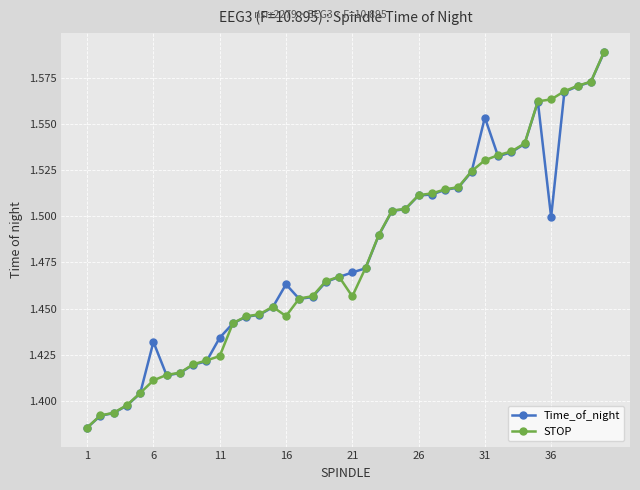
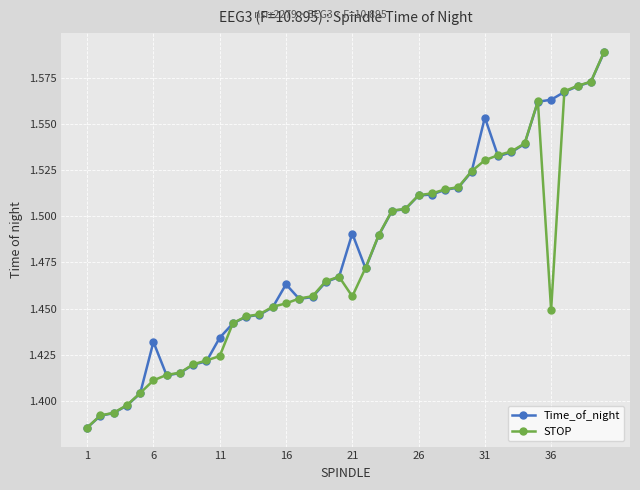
STOP, 16: 1.446 -> 1.453
Time_of_night, 21: 1.470 -> 1.491
Time_of_night, 36: 1.500 -> 1.563
STOP, 36: 1.563 -> 1.449
